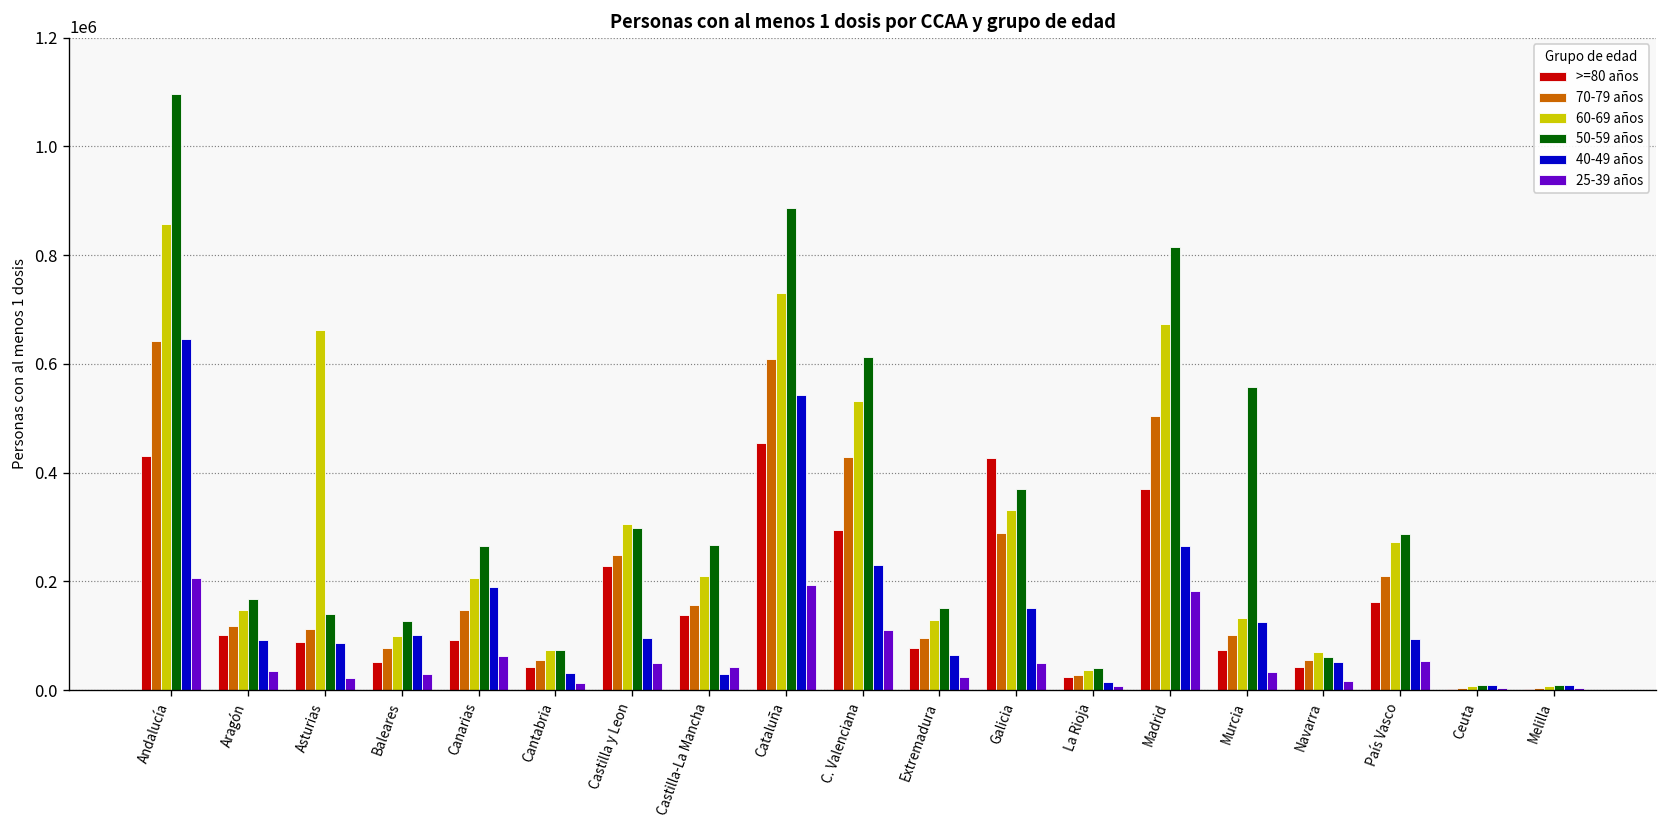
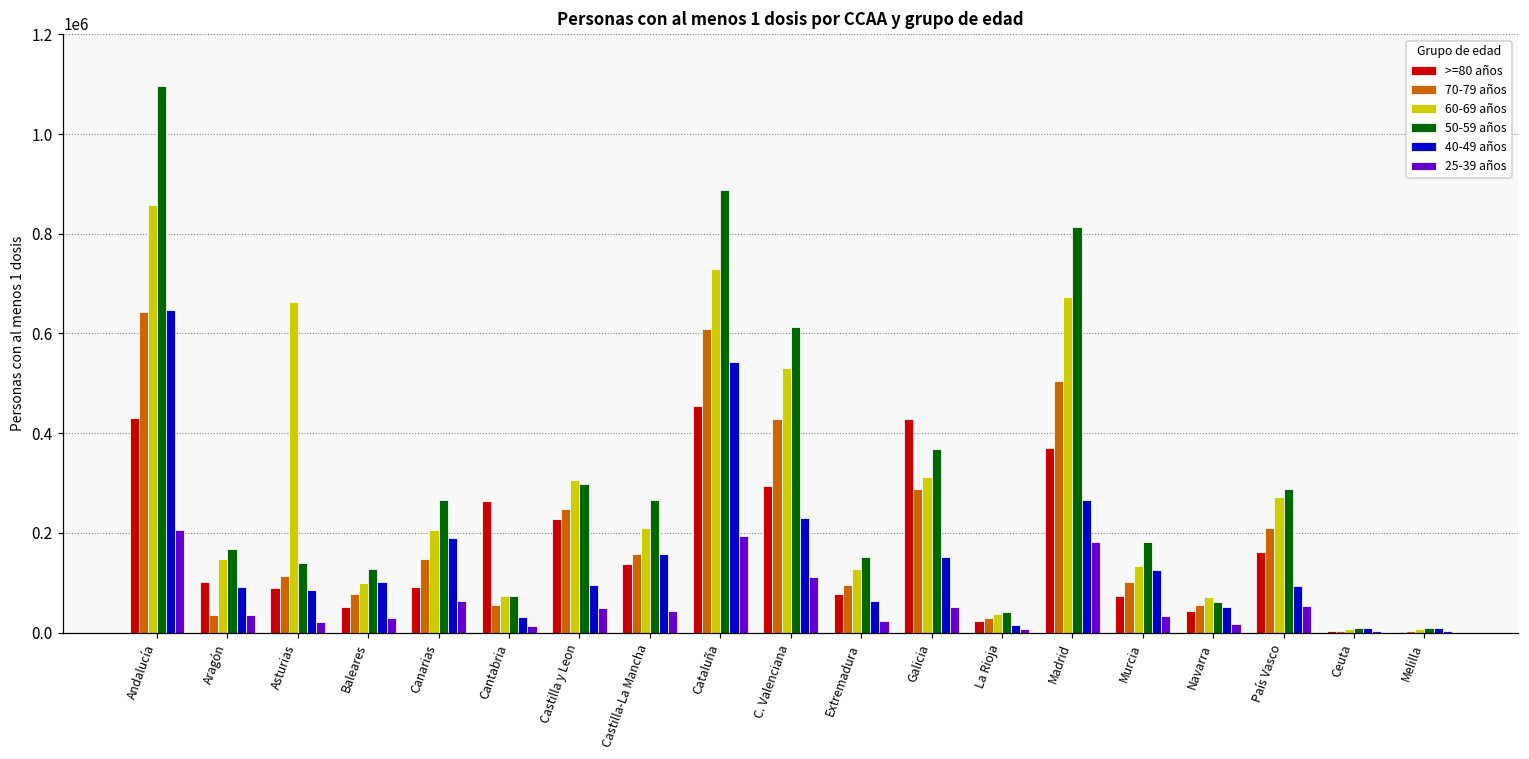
70-79 años, Aragón: 120000 -> 40000
>=80 años, Cantabria: 40000 -> 260000
40-49 años, Castilla-La Mancha: 30000 -> 160000
60-69 años, Galicia: 330000 -> 310000
50-59 años, Murcia: 560000 -> 180000
